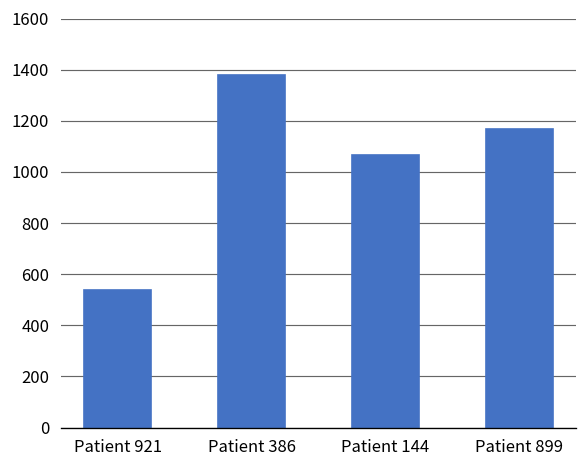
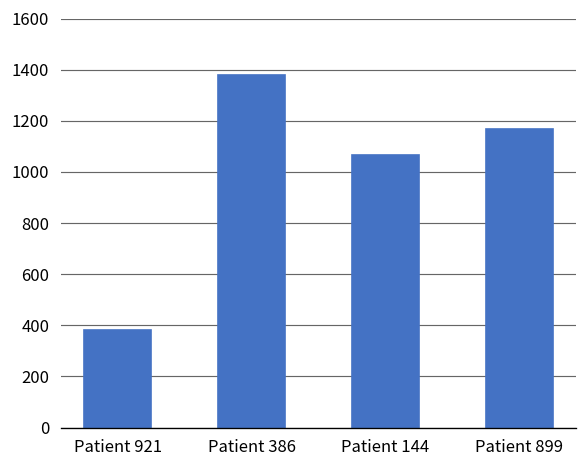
Patient 921: 540 -> 380
